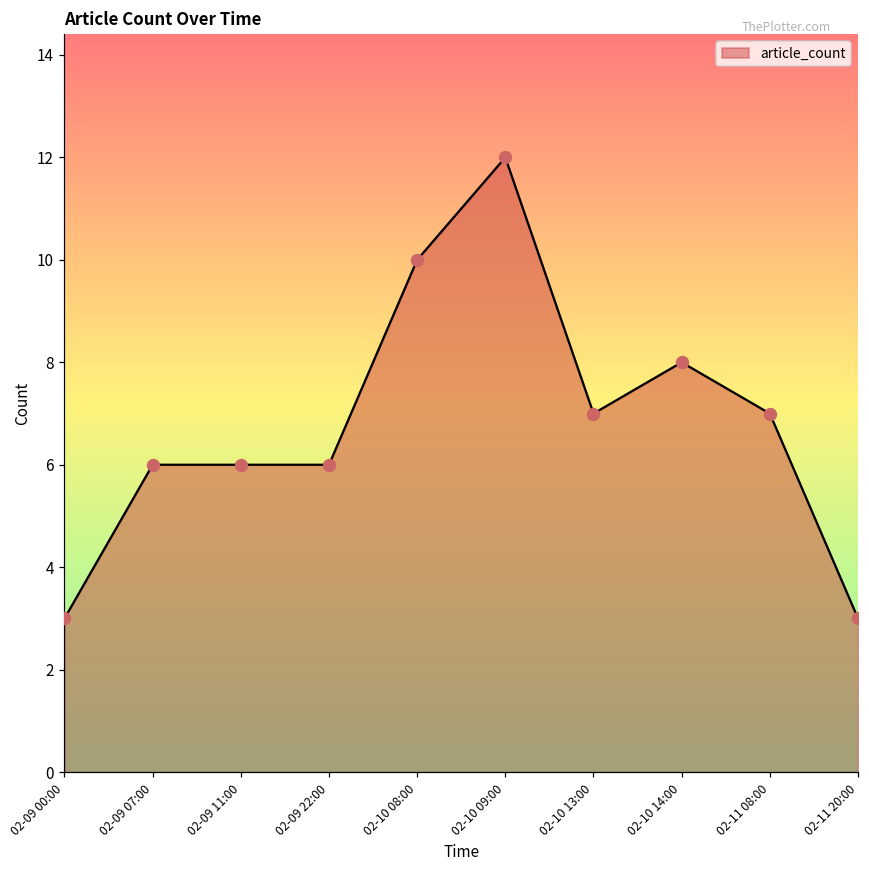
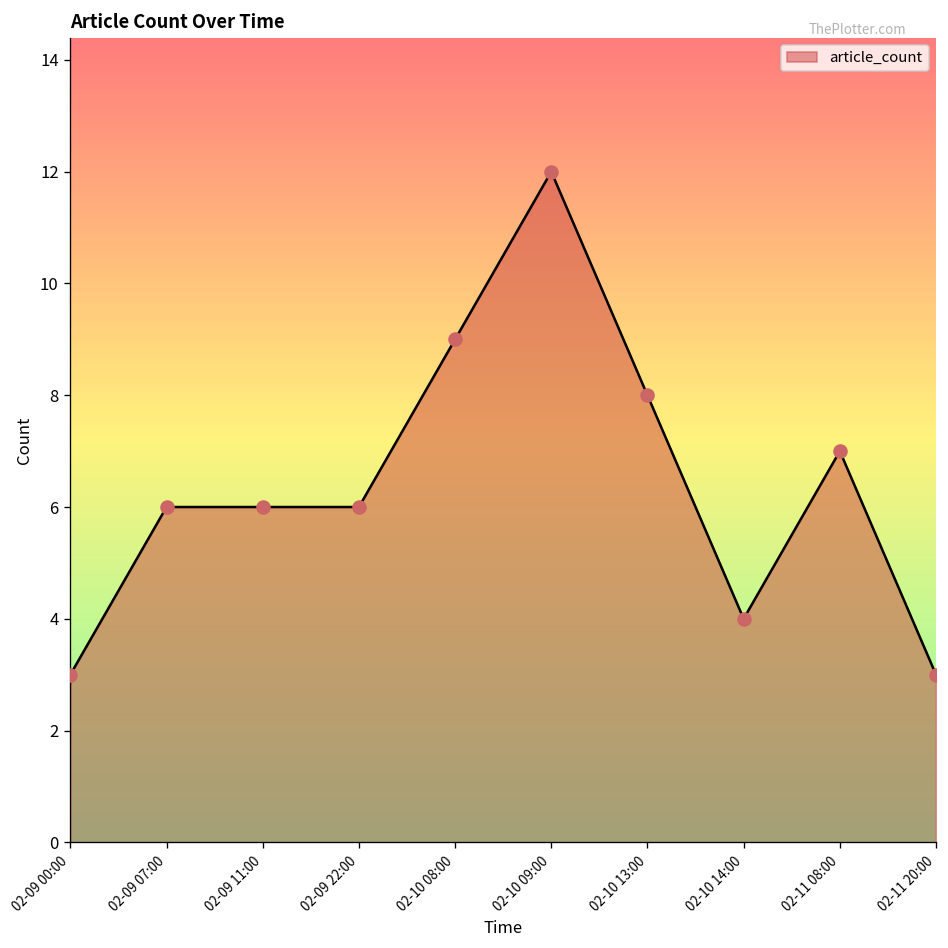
02-10 08:00: 10 -> 9
02-10 13:00: 7 -> 8
02-10 14:00: 8 -> 4
